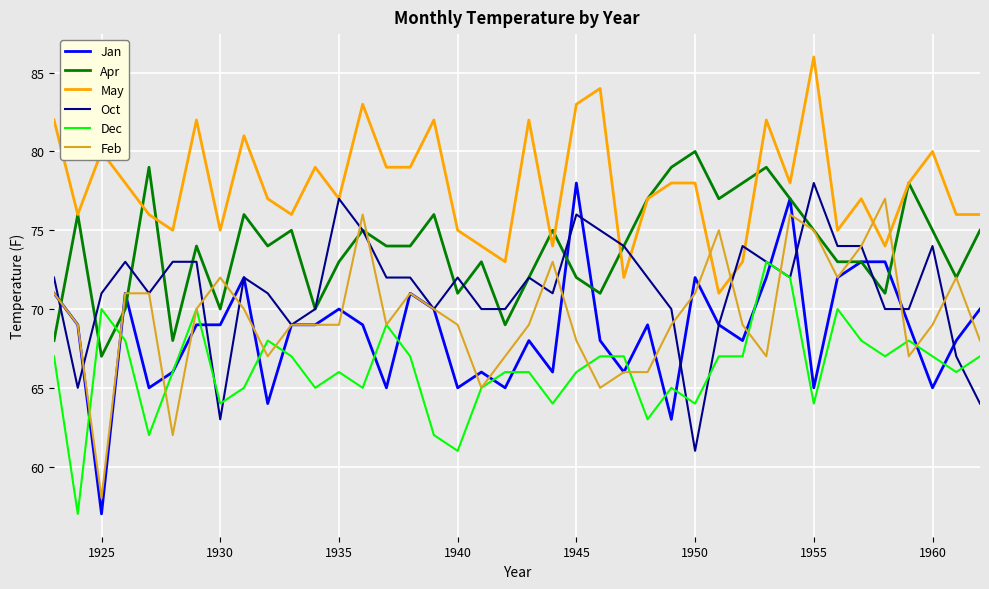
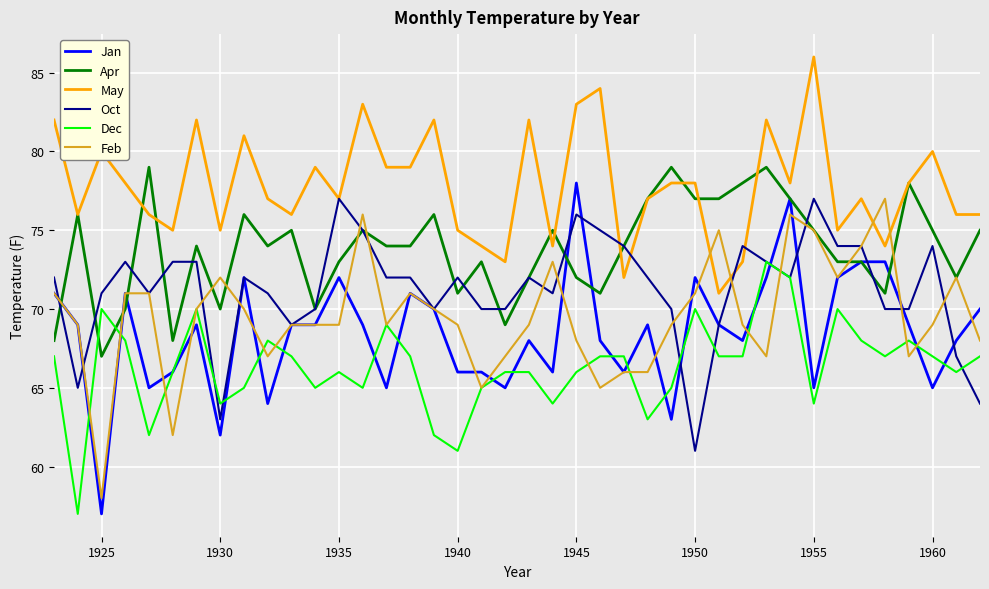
Jan, 1930: 69 -> 62
Jan, 1935: 70 -> 72
Jan, 1940: 65 -> 66
Apr, 1950: 80 -> 77
Dec, 1950: 64 -> 70
Oct, 1955: 78 -> 77
